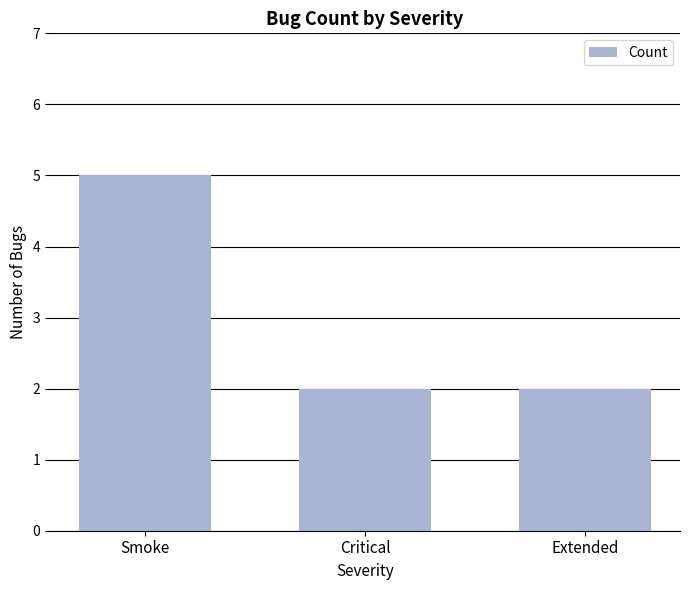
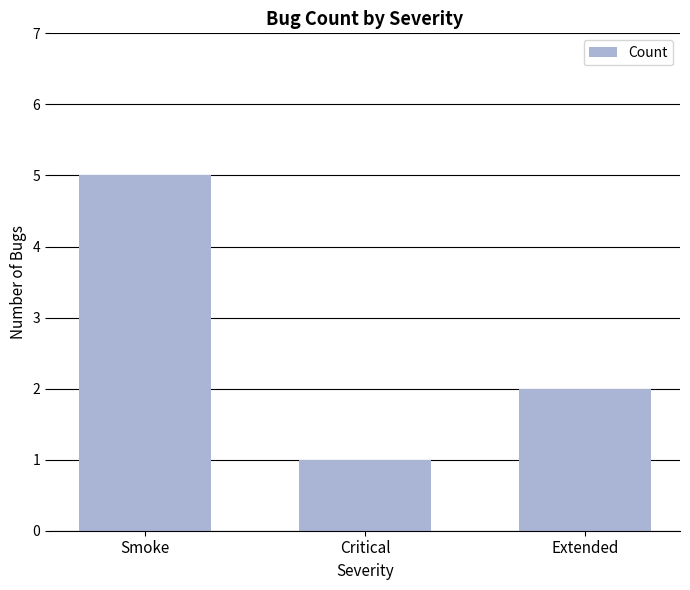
Critical: 2 -> 1
